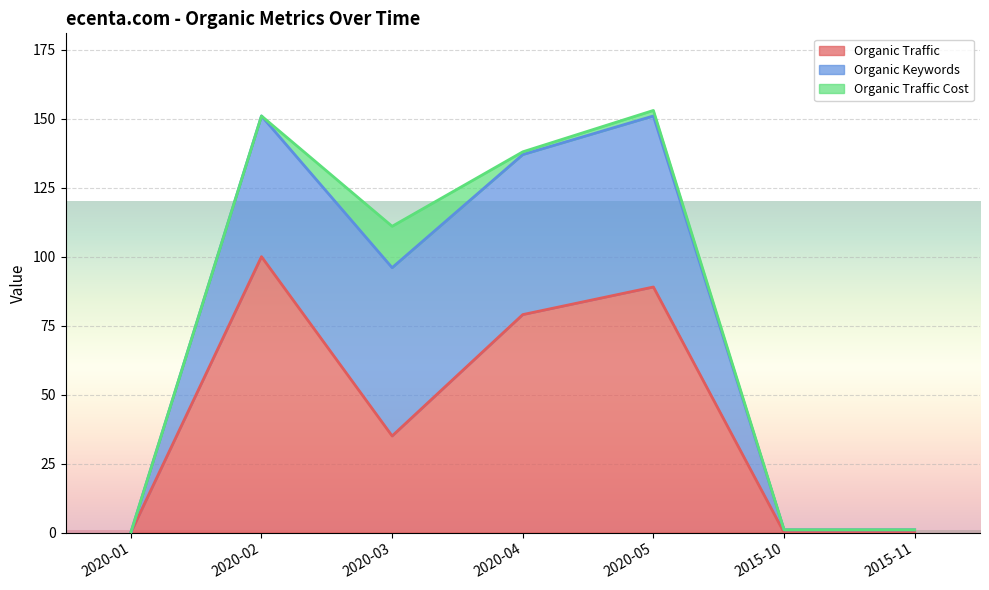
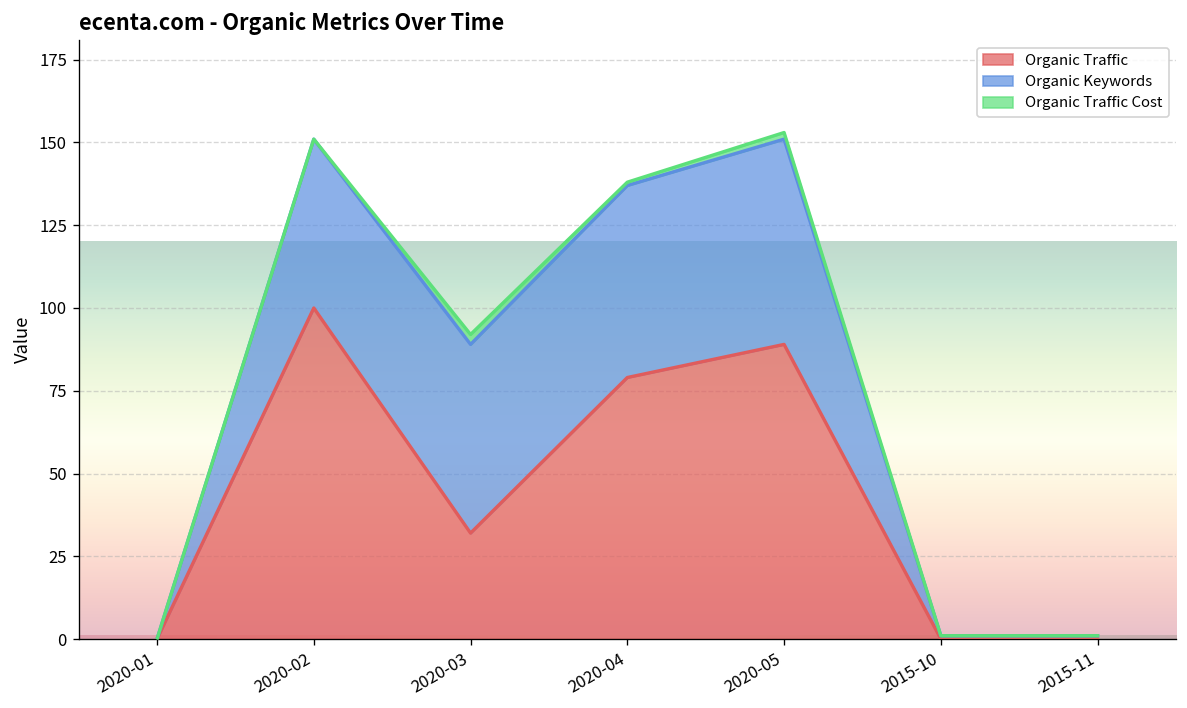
Organic Traffic, 2020-03: 35 -> 32
Organic Keywords, 2020-03: 61 -> 57
Organic Traffic Cost, 2020-03: 15 -> 3
